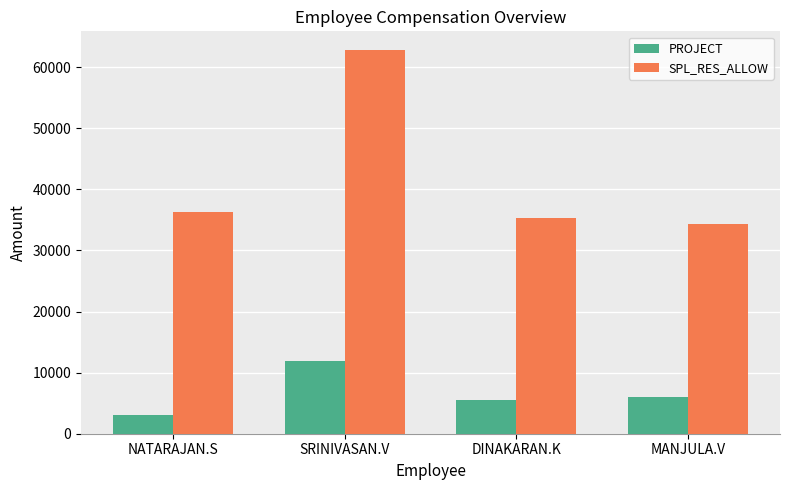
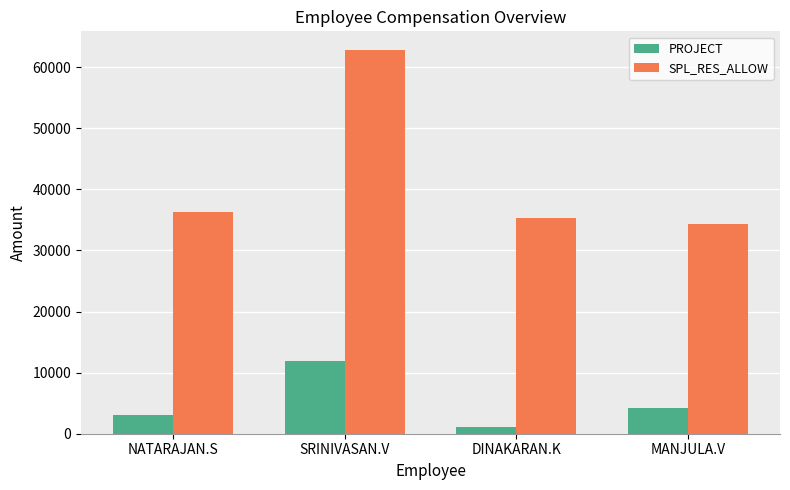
PROJECT, DINAKARAN.K: 6000 -> 1000
PROJECT, MANJULA.V: 6000 -> 4000
